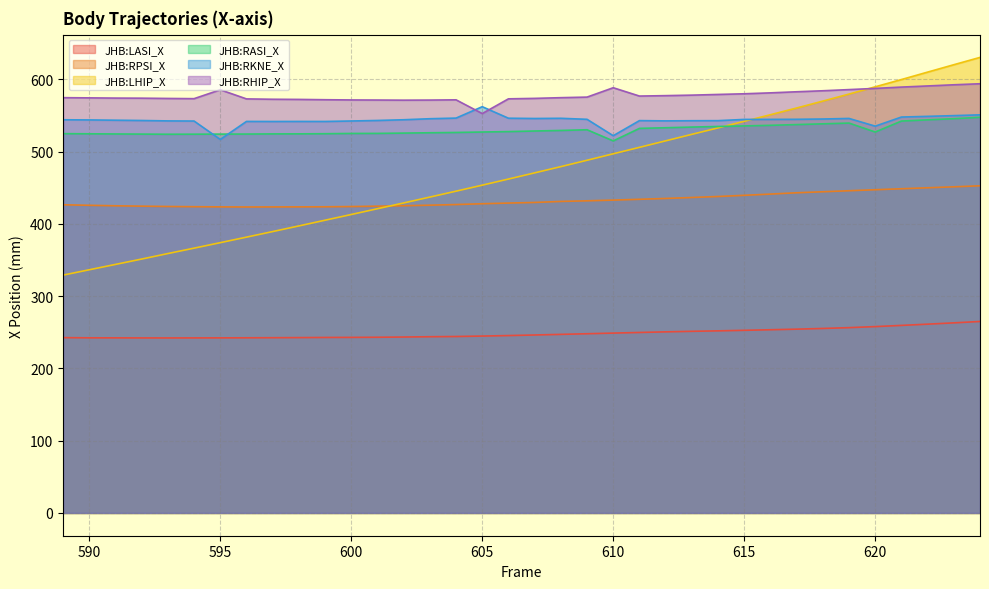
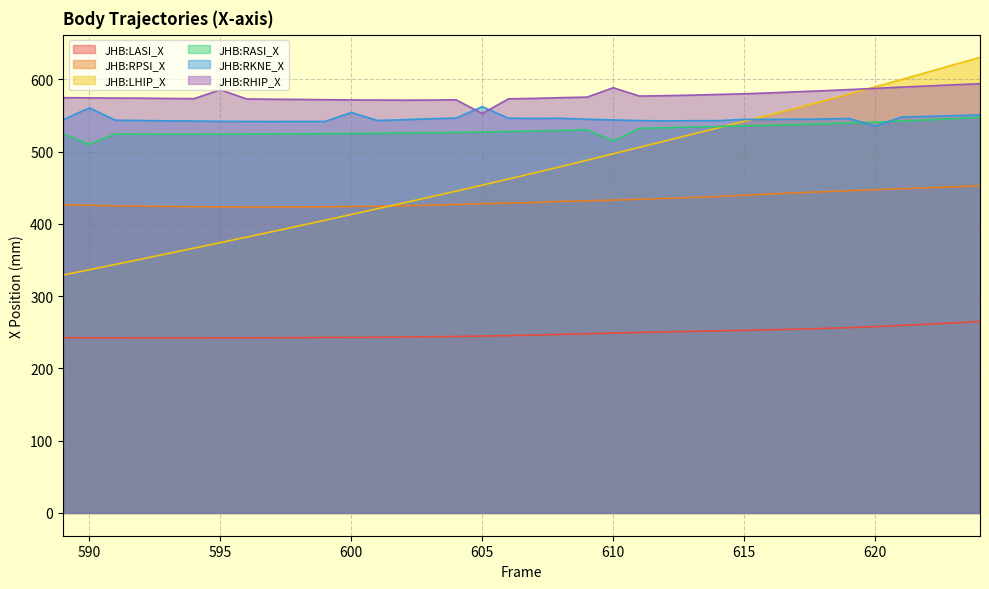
JHB:RASI_X, 590: 520 -> 510
JHB:RKNE_X, 590: 540 -> 560
JHB:RKNE_X, 595: 520 -> 540
JHB:RKNE_X, 600: 540 -> 550
JHB:RKNE_X, 610: 520 -> 540
JHB:RASI_X, 620: 530 -> 540
